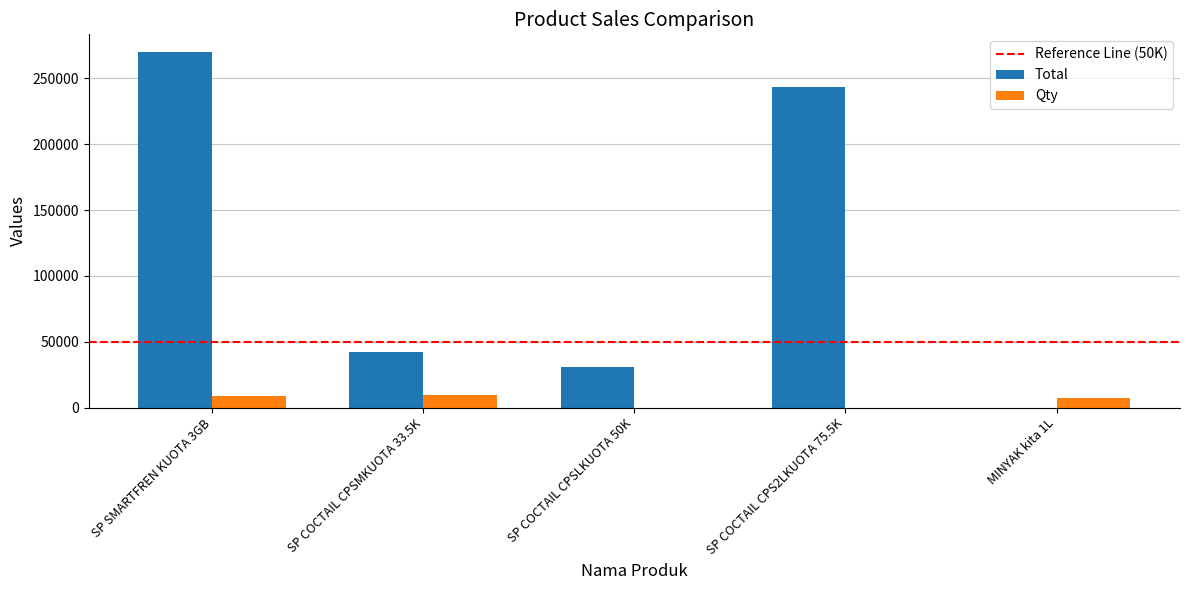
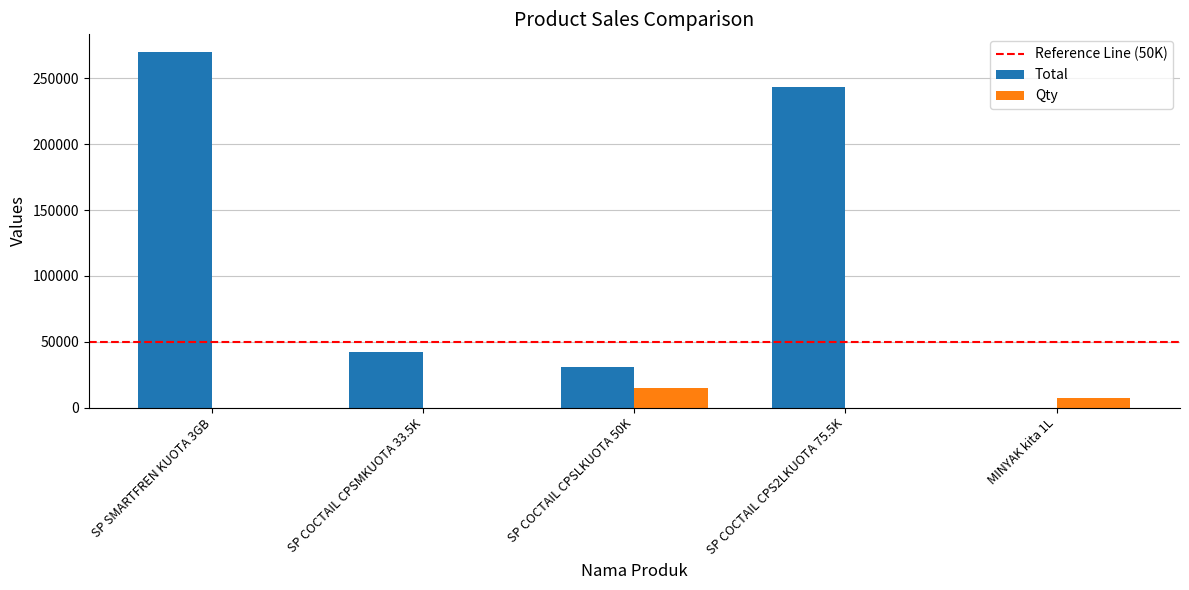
Qty, SP SMARTFREN KUOTA 3GB: 9000 -> 0
Qty, SP COCTAIL CPSMKUOTA 33.5K: 10000 -> 0
Qty, SP COCTAIL CPSLKUOTA 50K: 0 -> 15000
